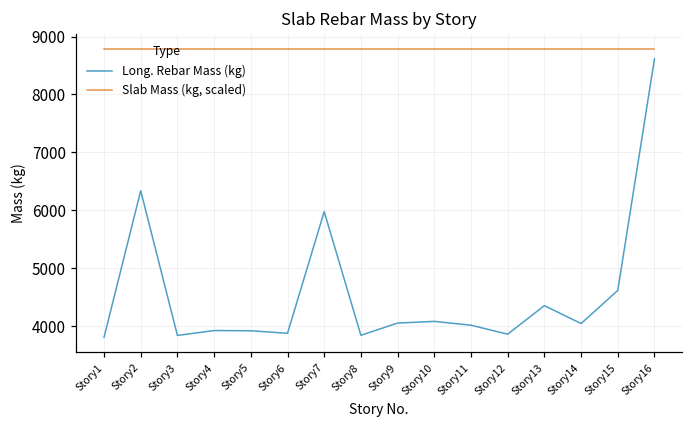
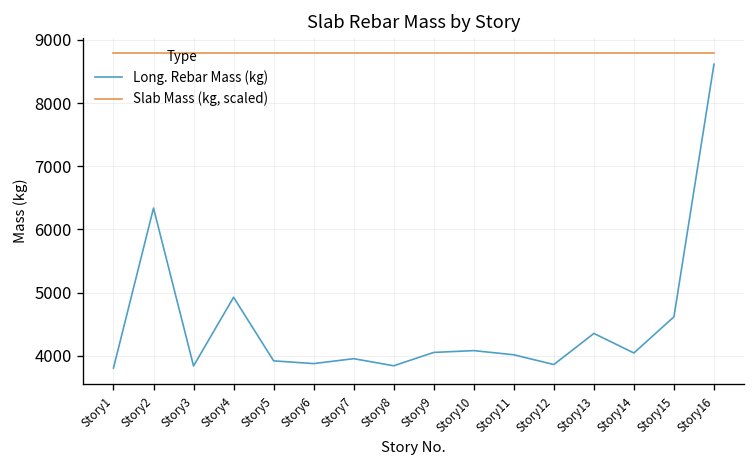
Long. Rebar Mass (kg), Story4: 3900 -> 4900
Long. Rebar Mass (kg), Story7: 6000 -> 4000
